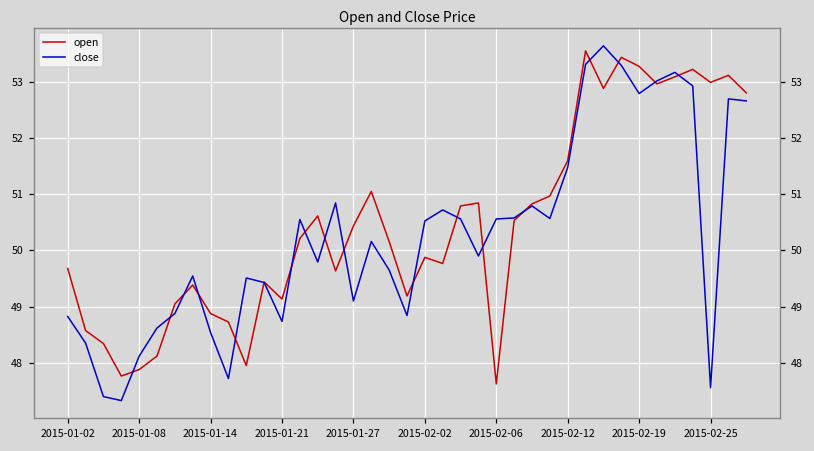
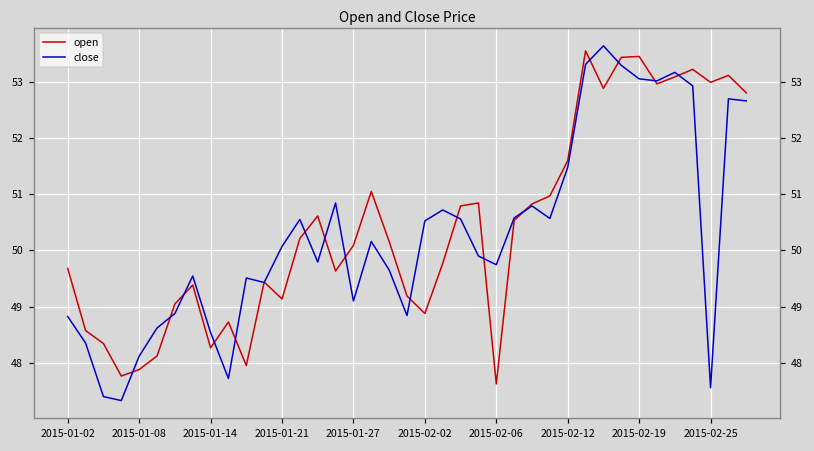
open, 2015-01-14: 48.9 -> 48.3
close, 2015-01-21: 48.7 -> 50.1
open, 2015-01-27: 50.4 -> 50.1
open, 2015-02-02: 49.9 -> 48.9
close, 2015-02-06: 50.6 -> 49.7
open, 2015-02-19: 53.3 -> 53.5
close, 2015-02-19: 52.8 -> 53.1
